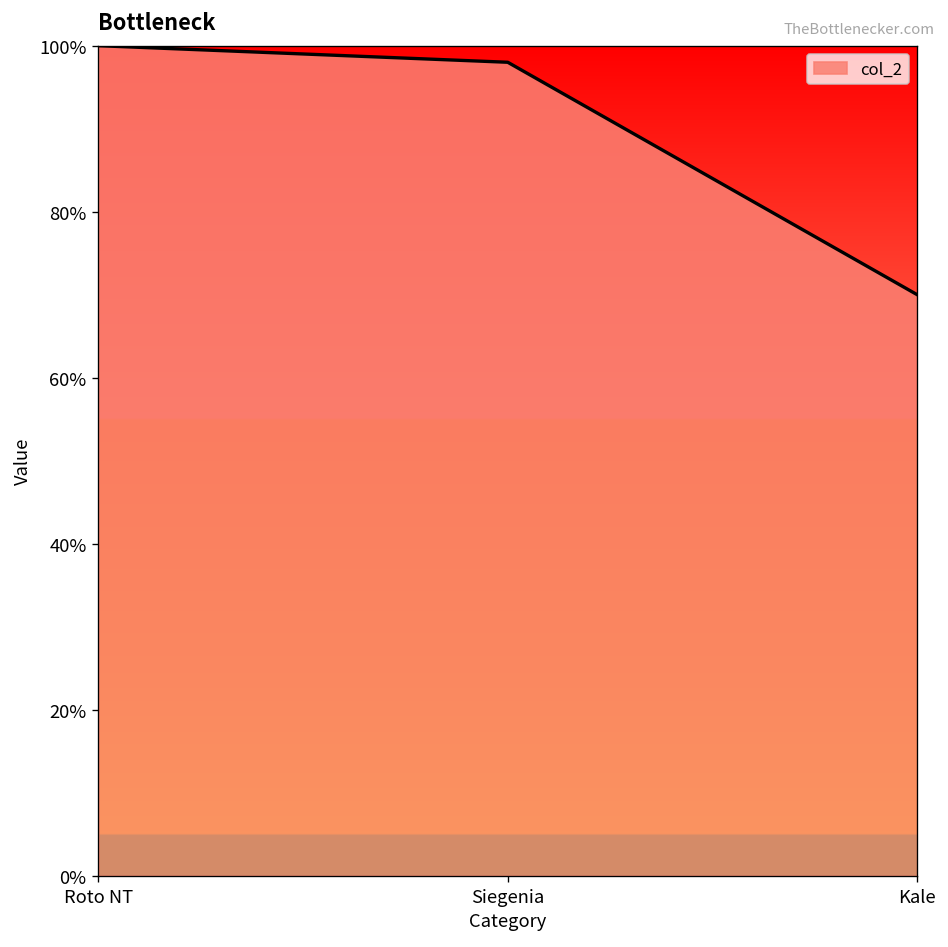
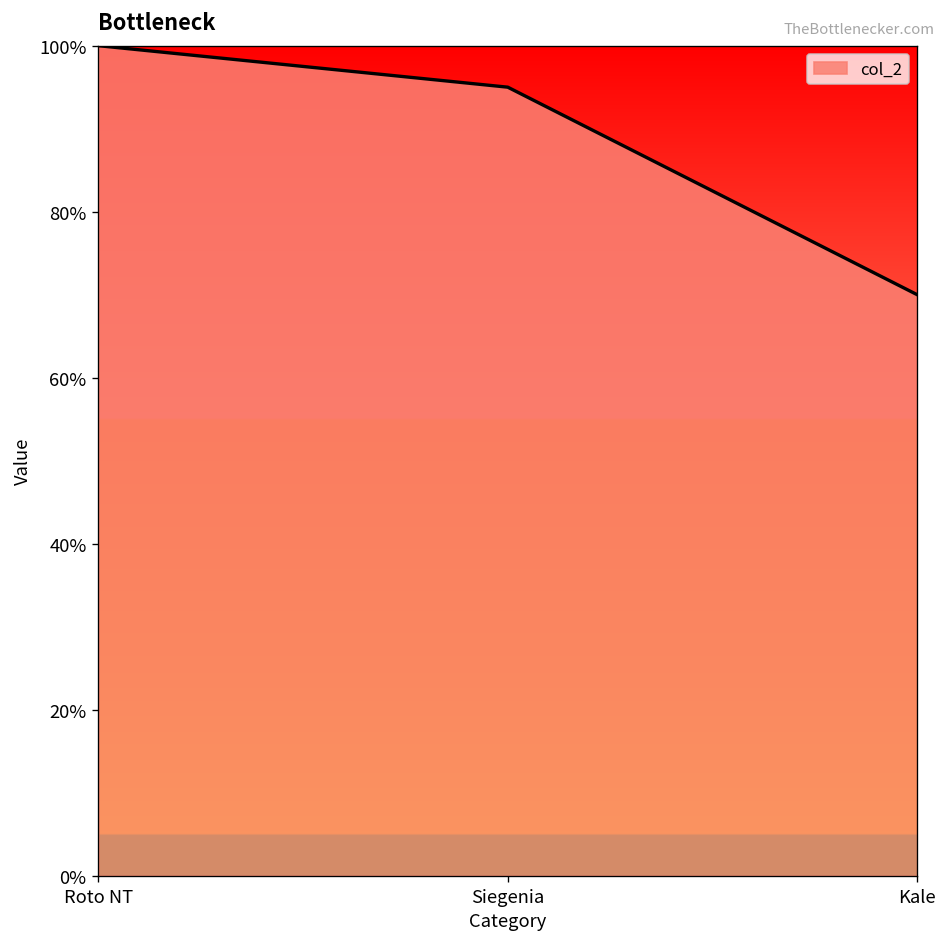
Siegenia: 98% -> 95%
